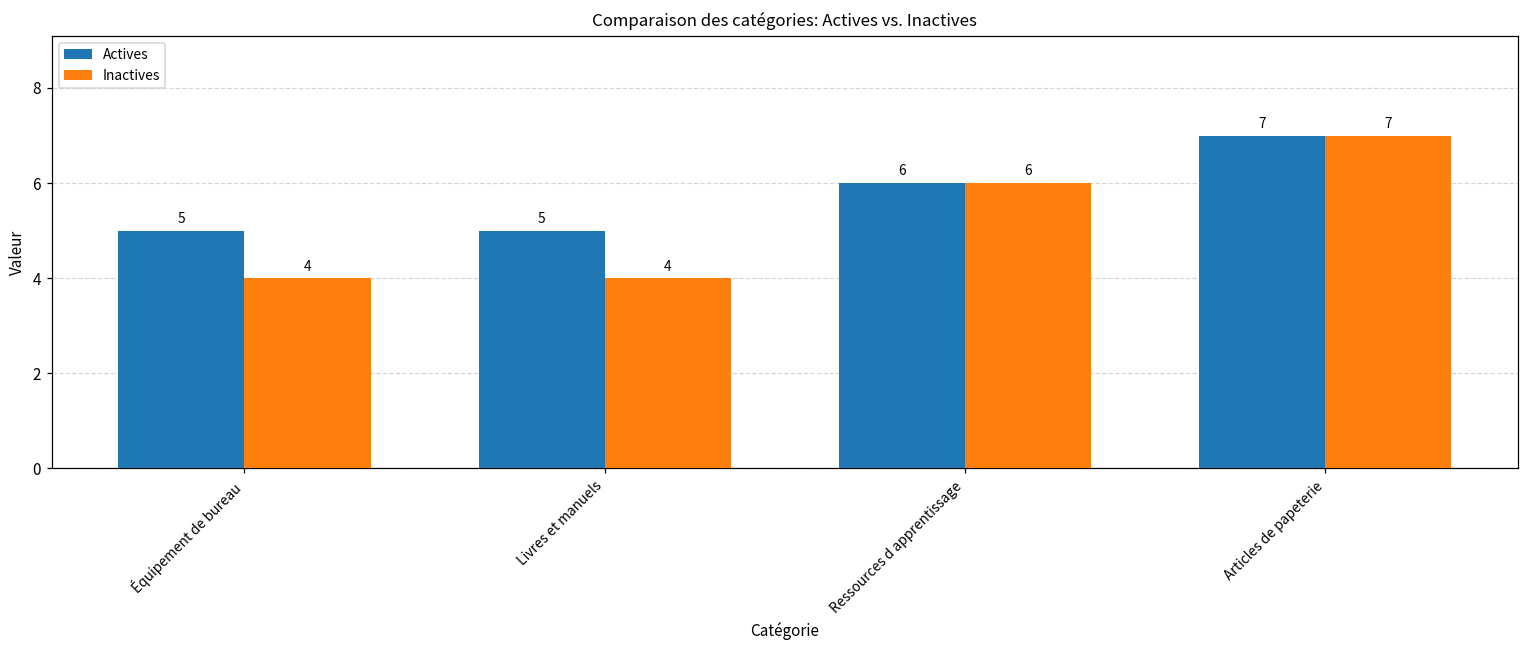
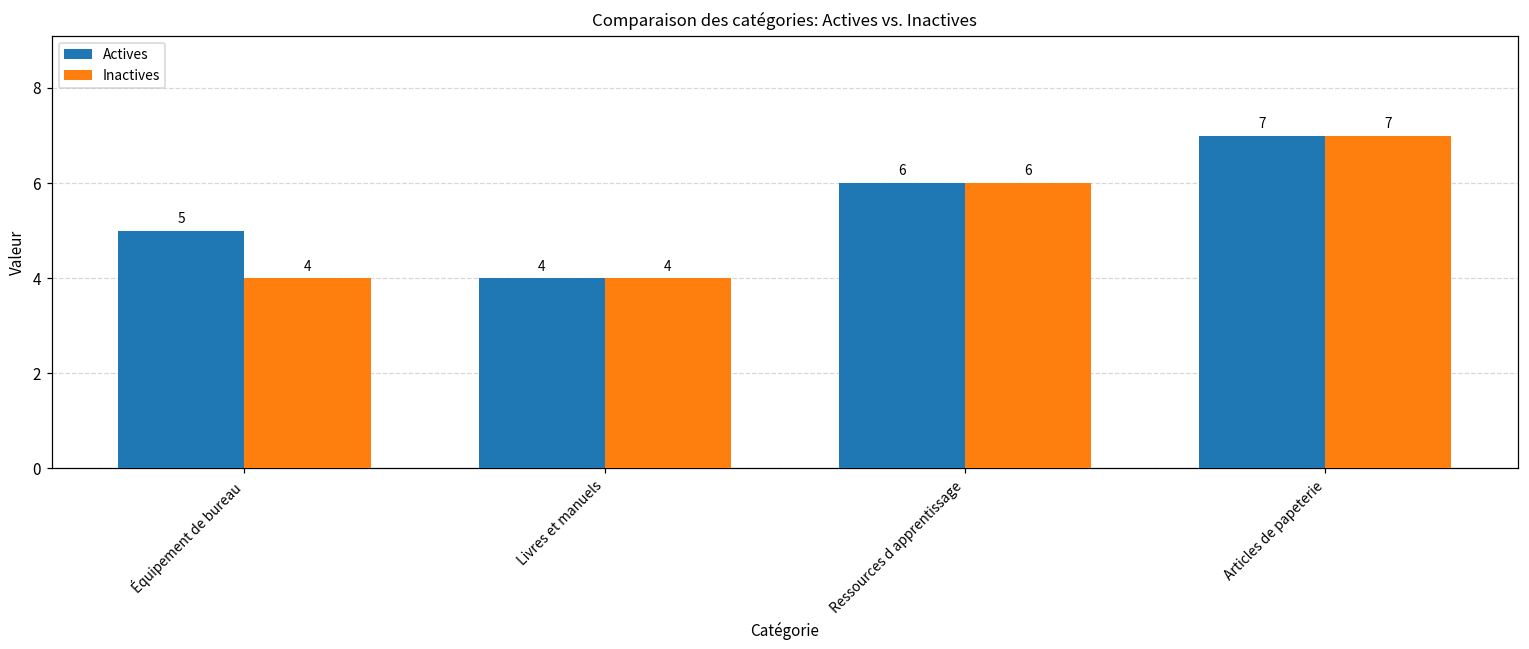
Actives, Livres et manuels: 5 -> 4
